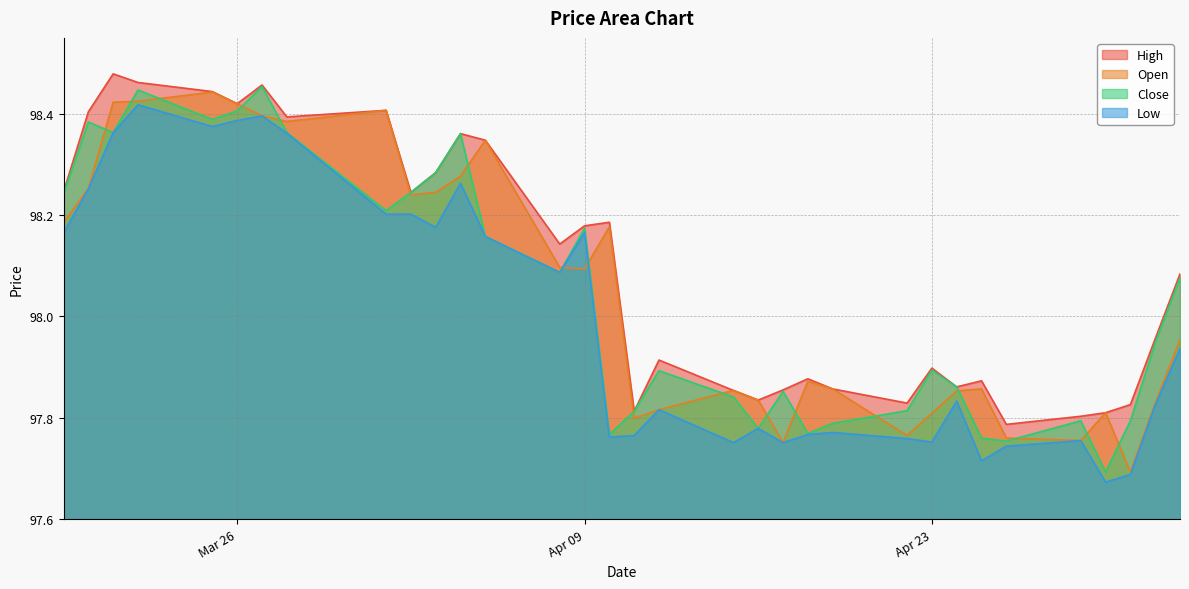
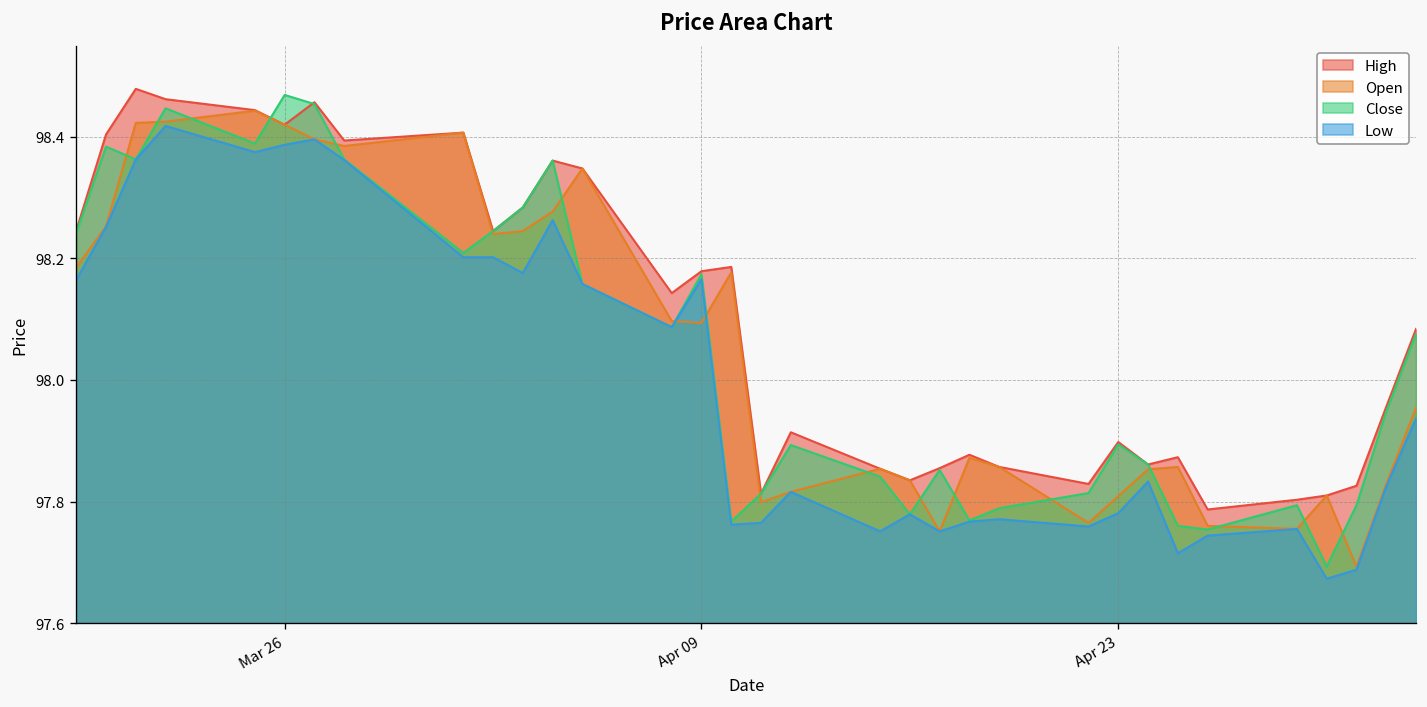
Close, Mar 26: 98.41 -> 98.47
Low, Apr 23: 97.75 -> 97.78
